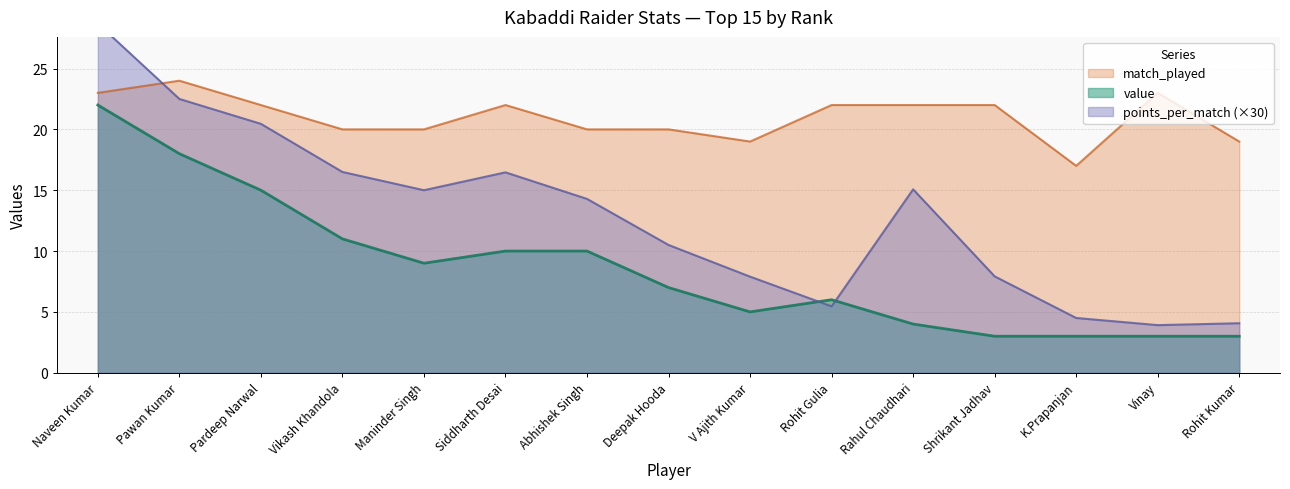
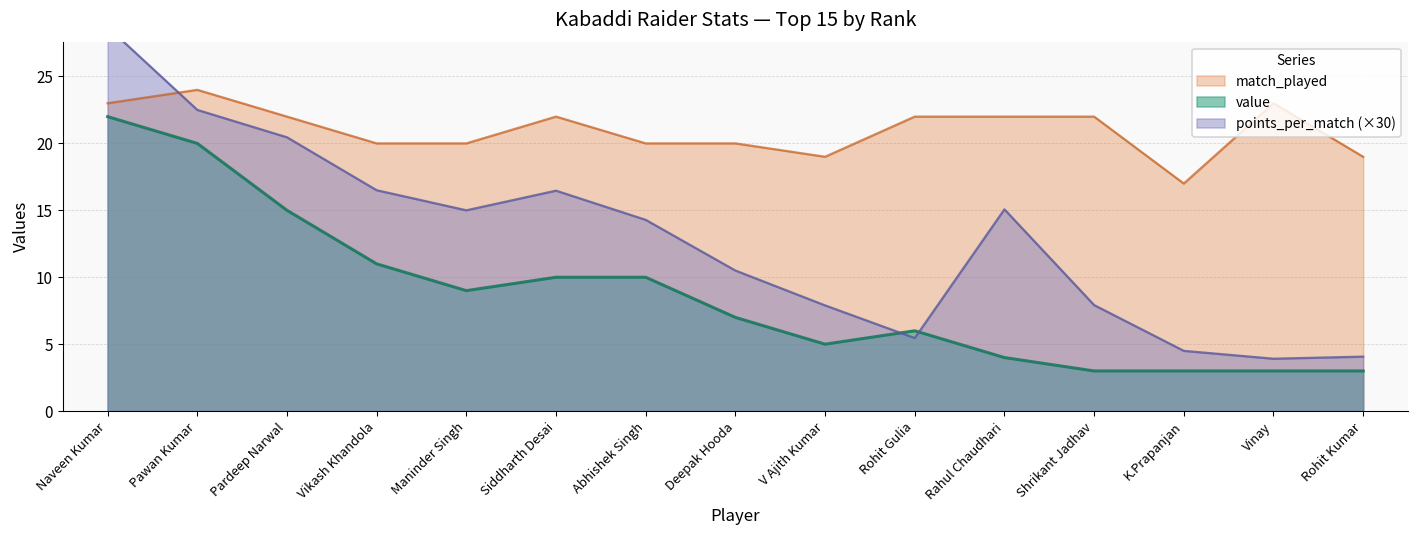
value, Pawan Kumar: 18 -> 20
